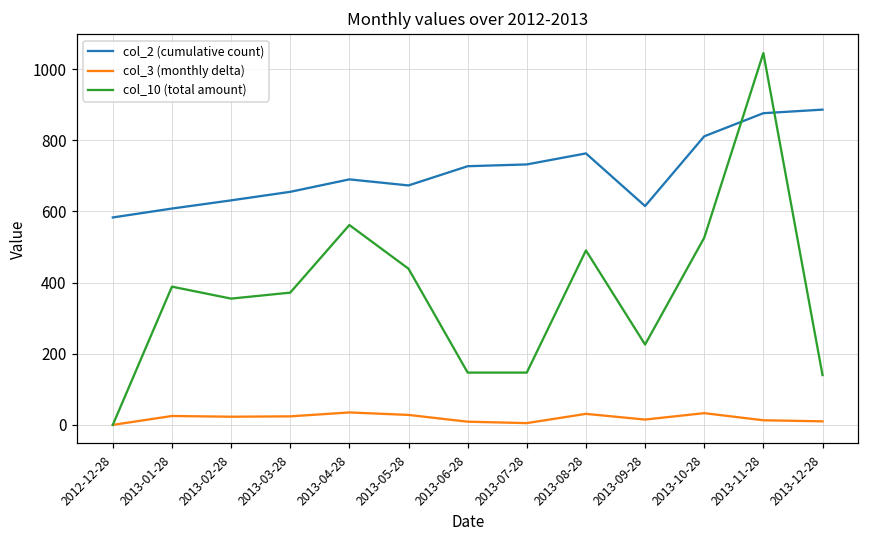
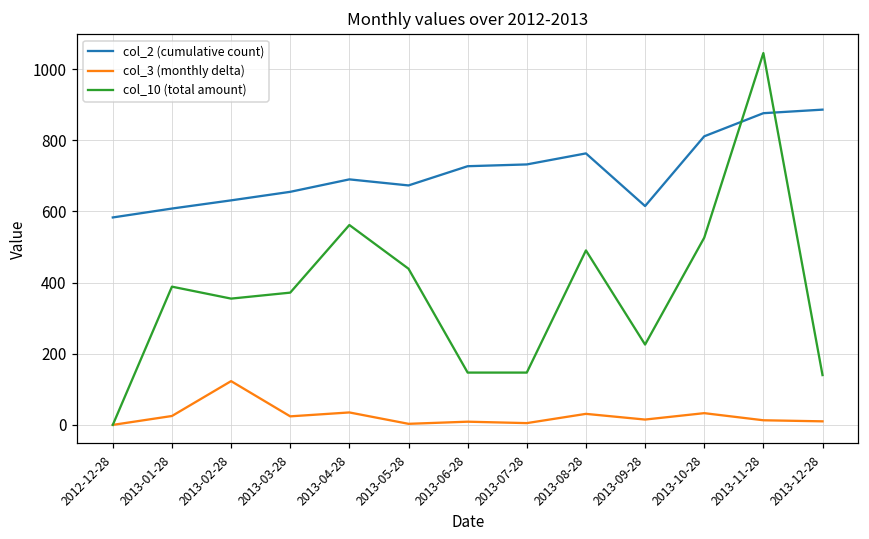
col_3 (monthly delta), 2013-02-28: 20 -> 120
col_3 (monthly delta), 2013-05-28: 30 -> 0
